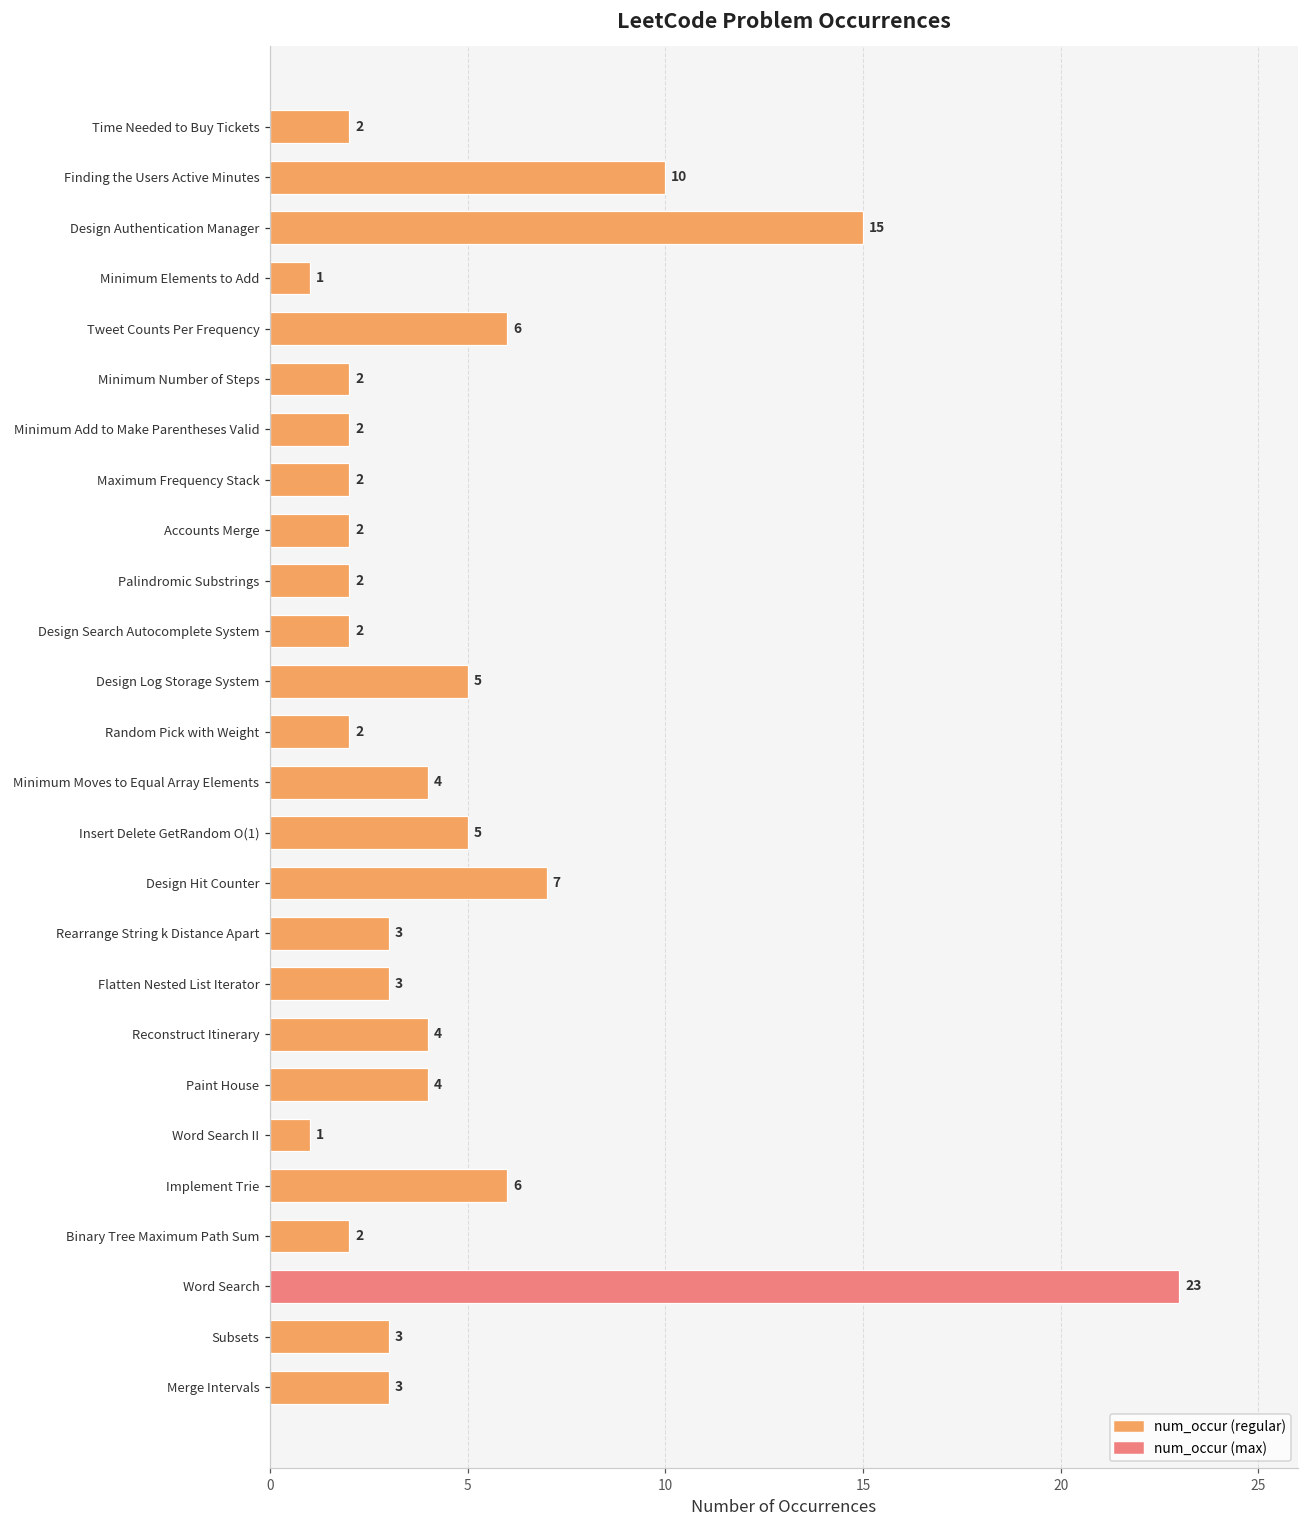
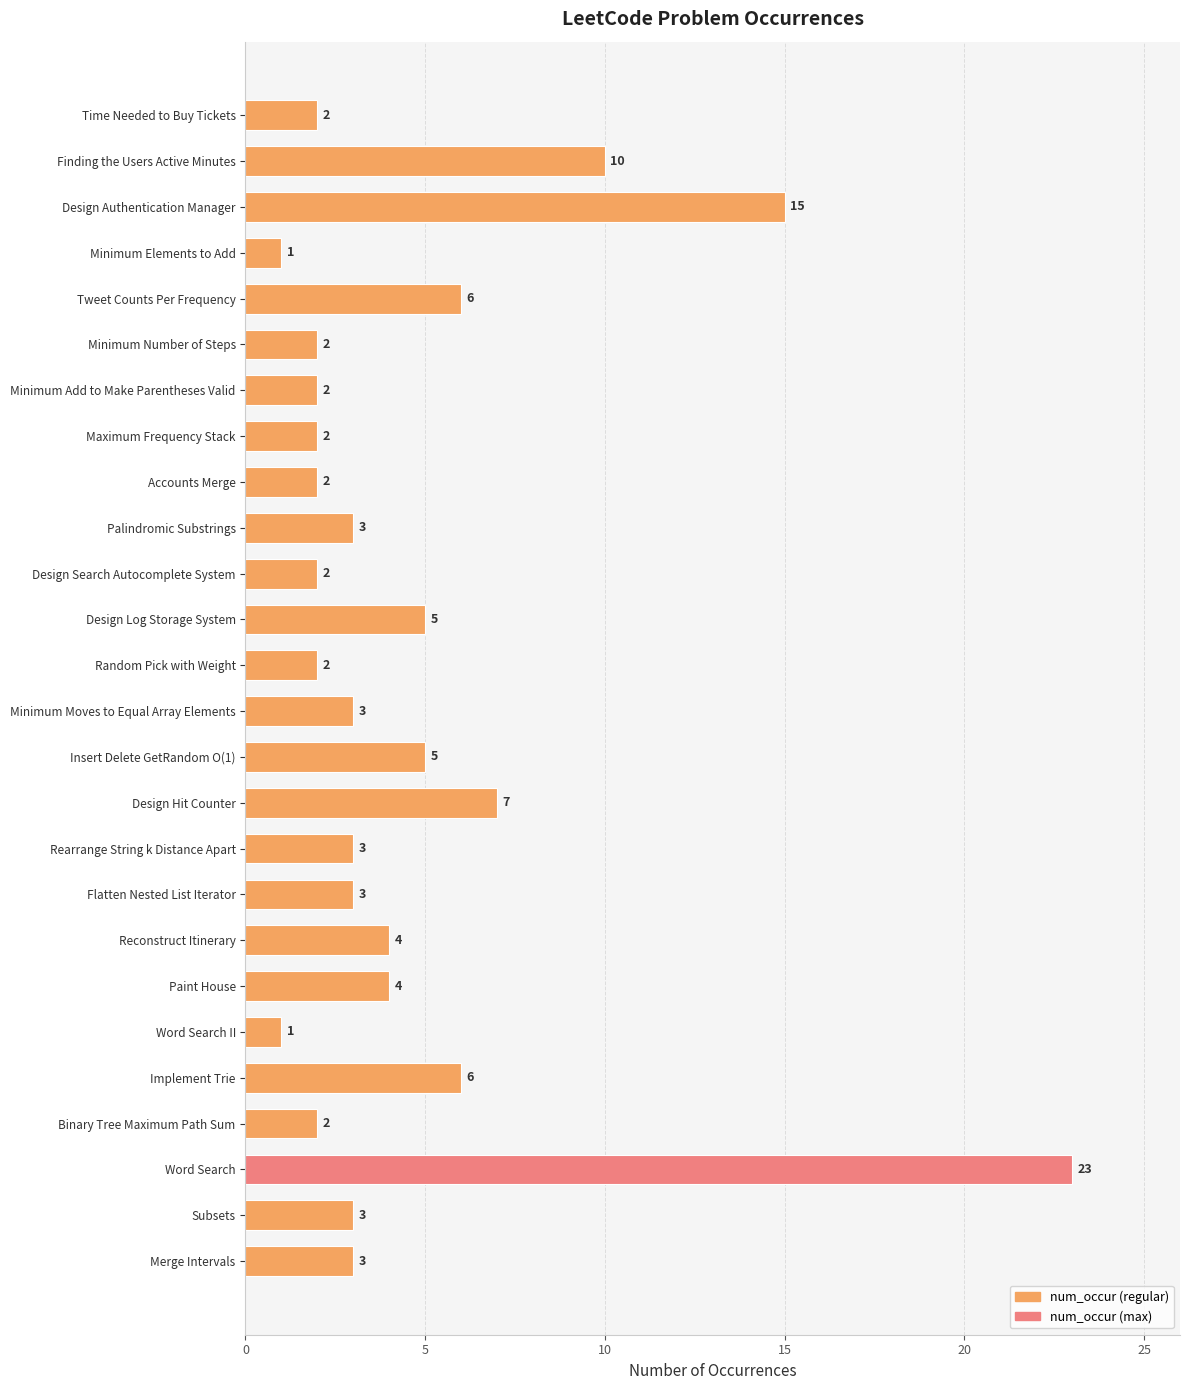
Palindromic Substrings: 2 -> 3
Minimum Moves to Equal Array Elements: 4 -> 3
